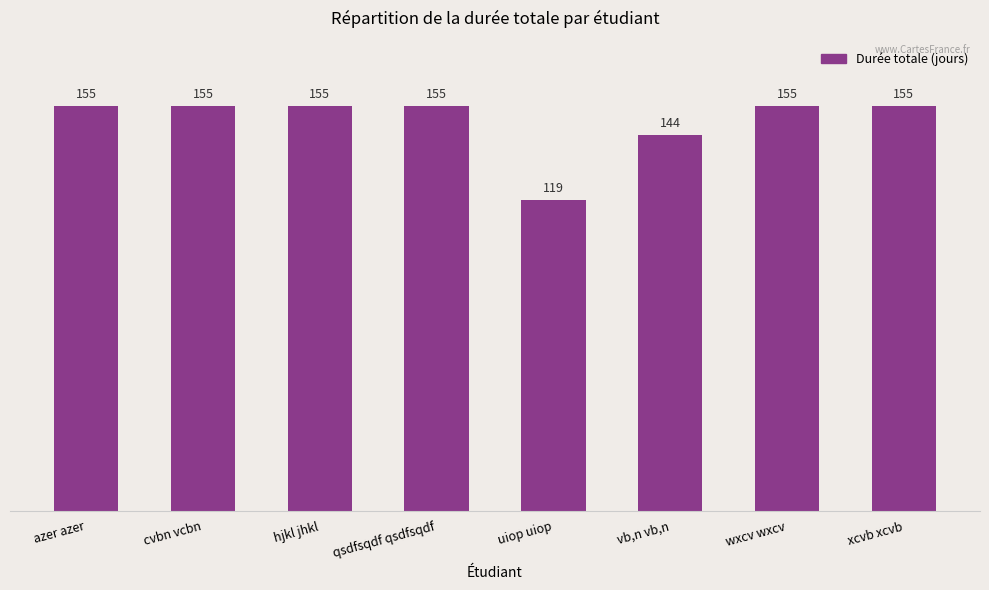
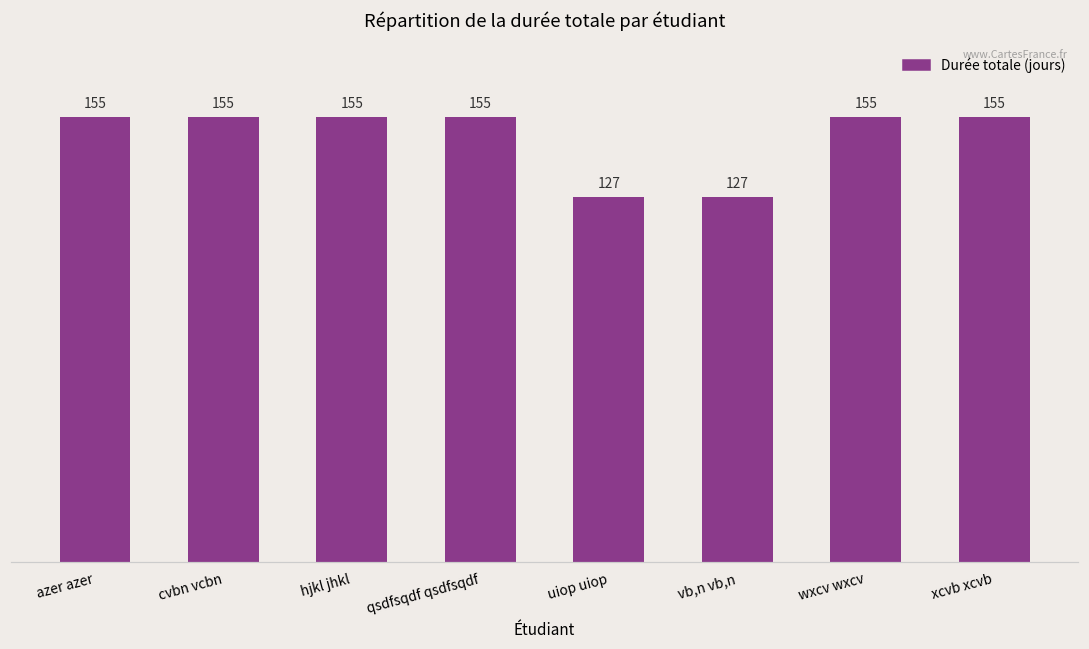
uiop uiop: 119 -> 127
vb,n vb,n: 144 -> 127
